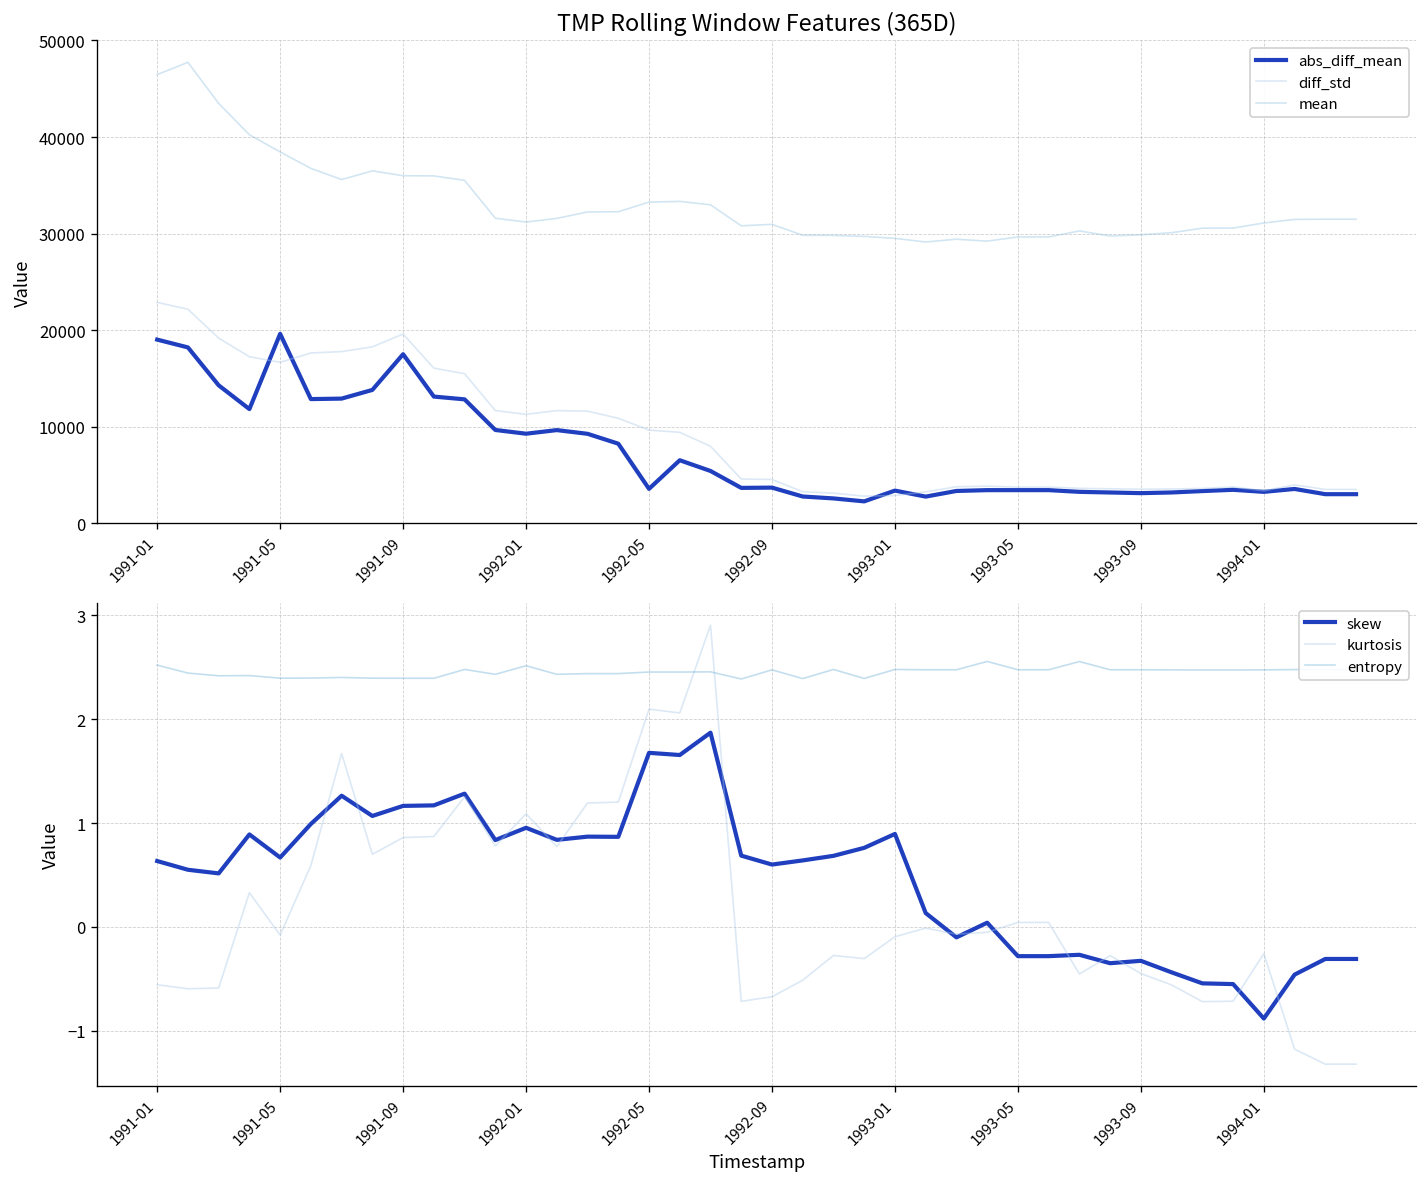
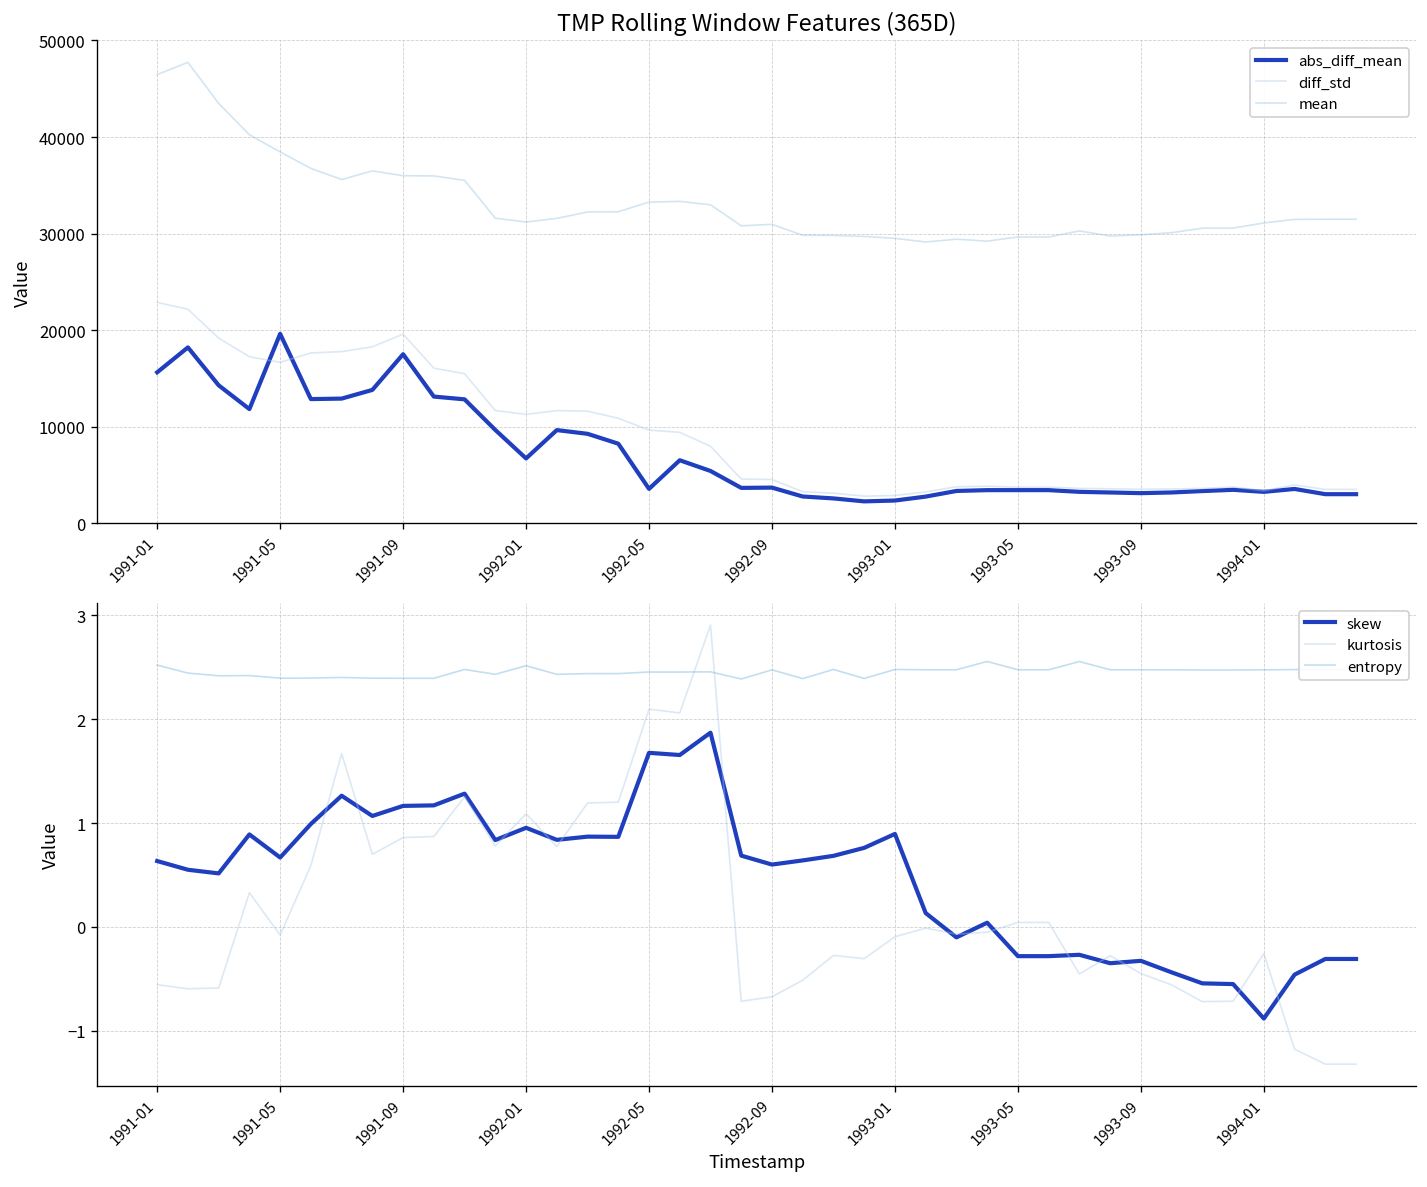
TMP Rolling Window Features (365D), abs_diff_mean, 1991-01: 19000 -> 16000
TMP Rolling Window Features (365D), abs_diff_mean, 1992-01: 9000 -> 7000
TMP Rolling Window Features (365D), abs_diff_mean, 1993-01: 3000 -> 2000
